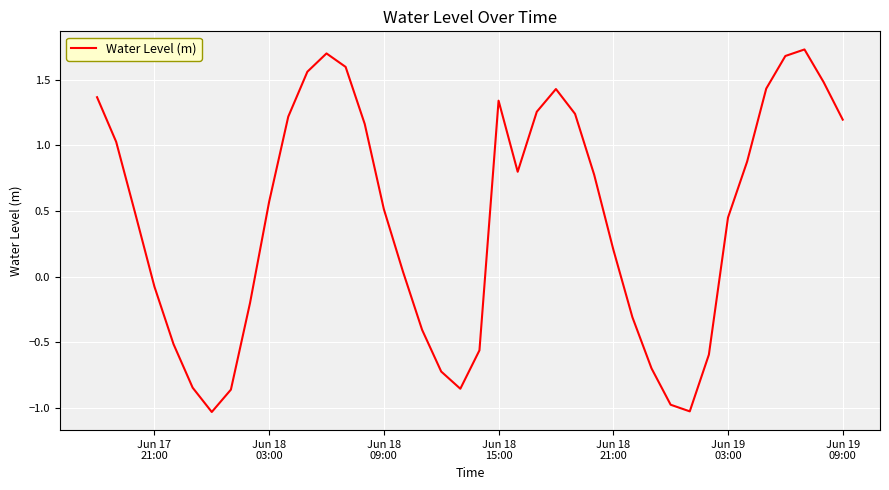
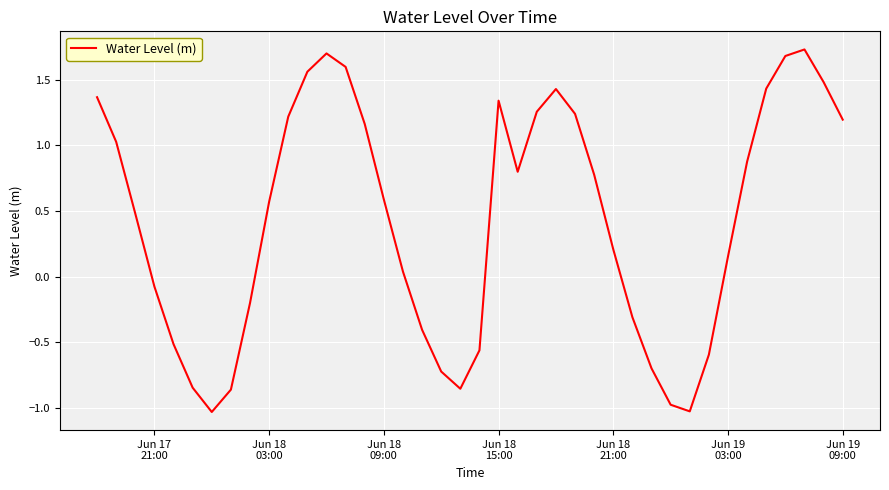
Jun 18 09:00: 0.51 -> 0.59
Jun 19 03:00: 0.45 -> 0.15
